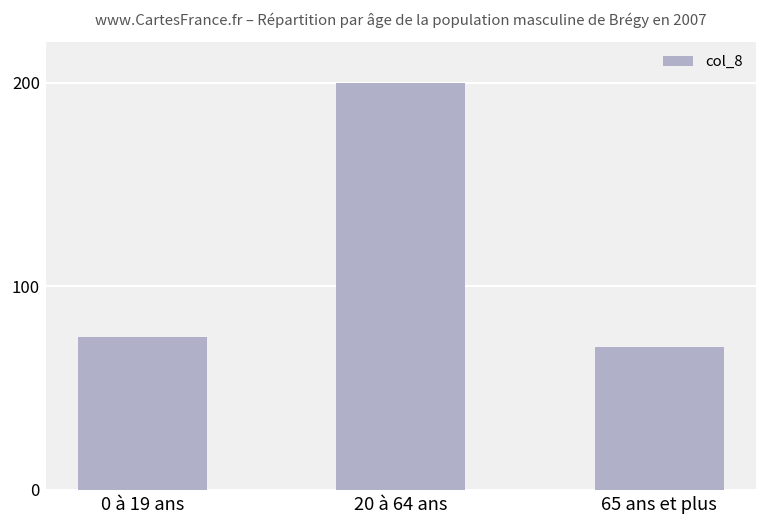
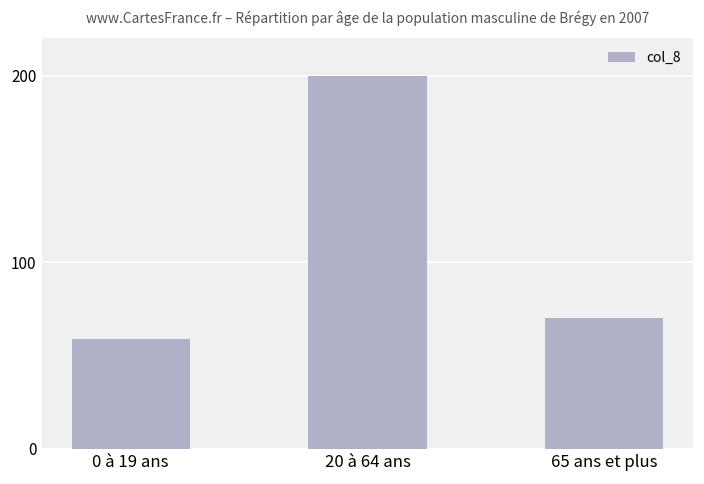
0 à 19 ans: 75 -> 59
